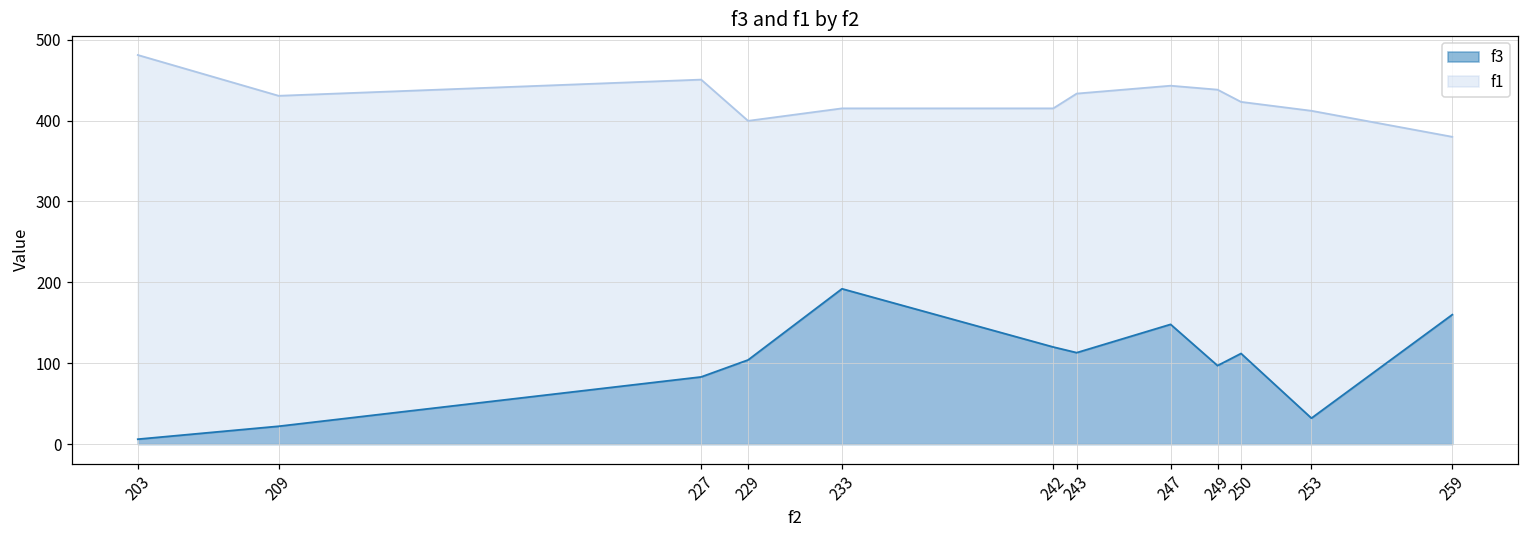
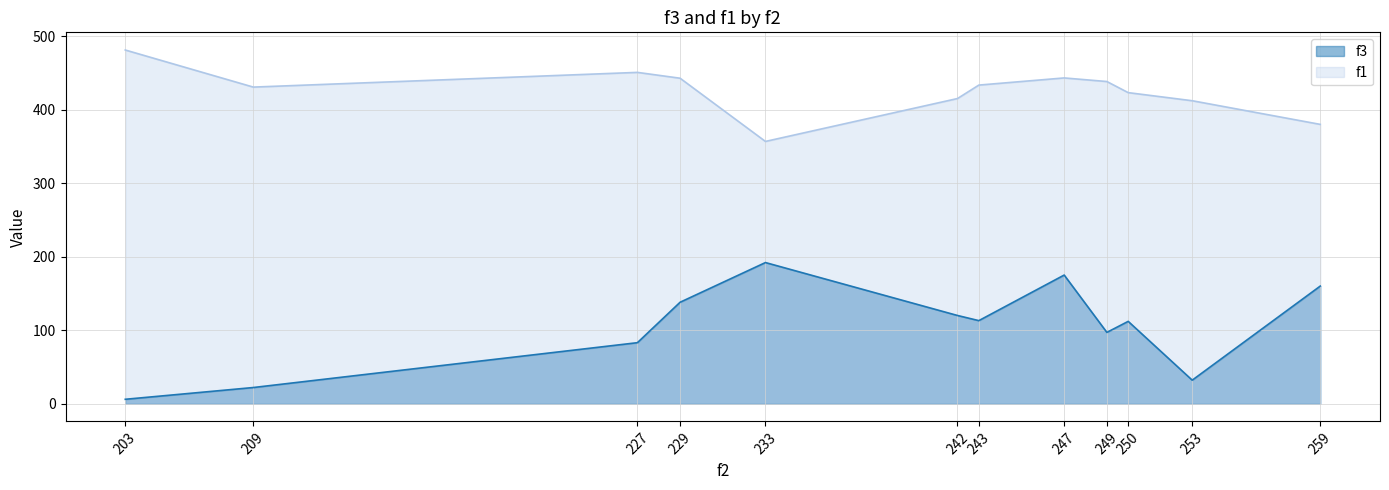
f3, 229: 100 -> 140
f1, 229: 400 -> 440
f1, 233: 420 -> 360
f3, 247: 150 -> 180
